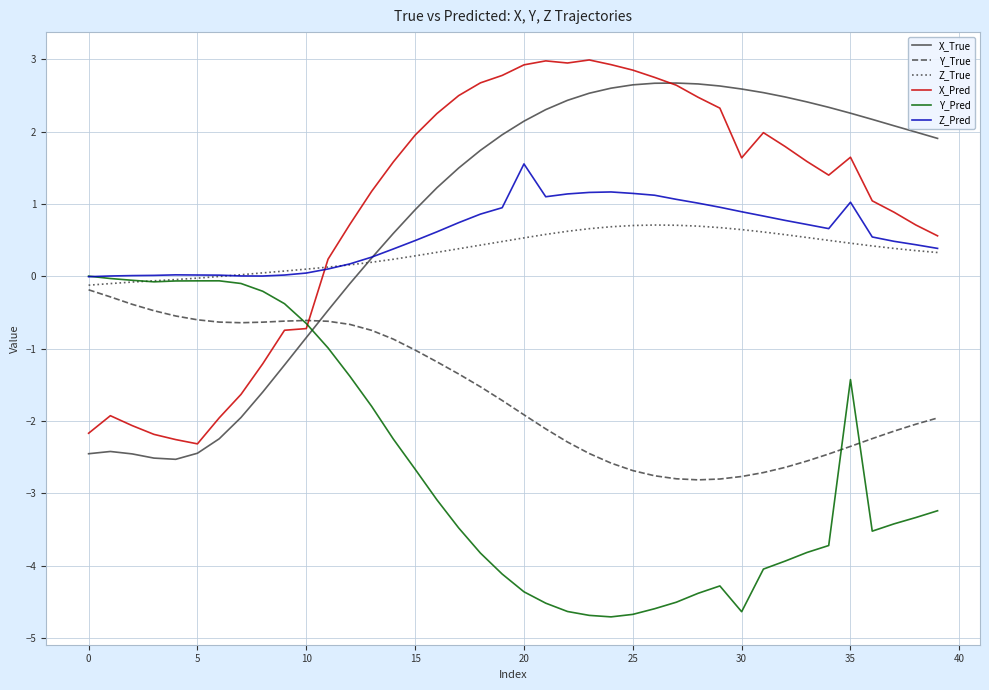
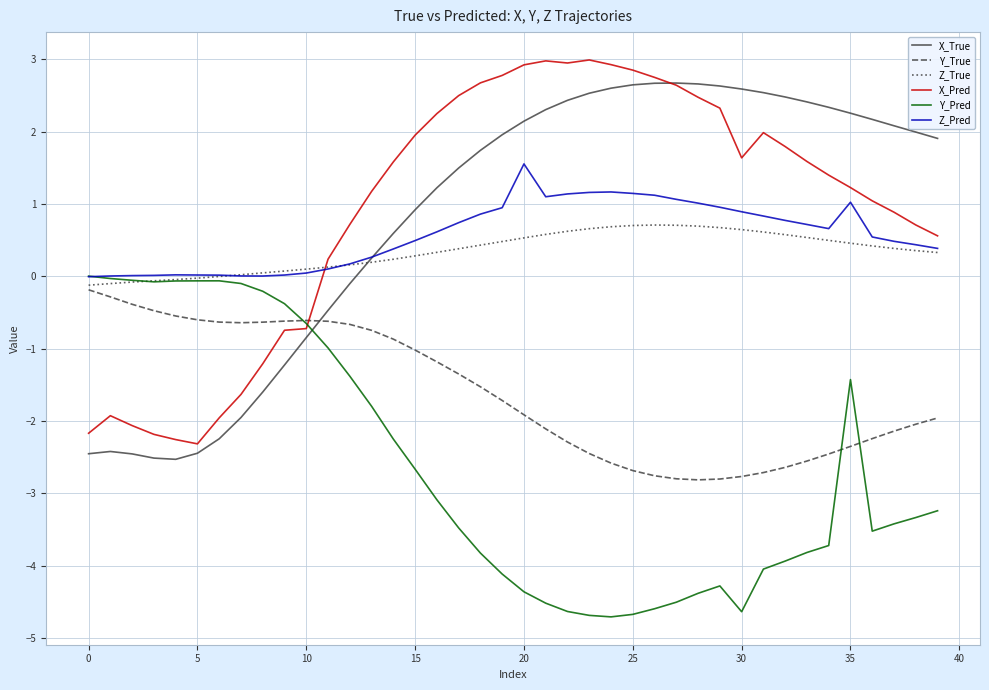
X_Pred, 35: 1.6 -> 1.2
